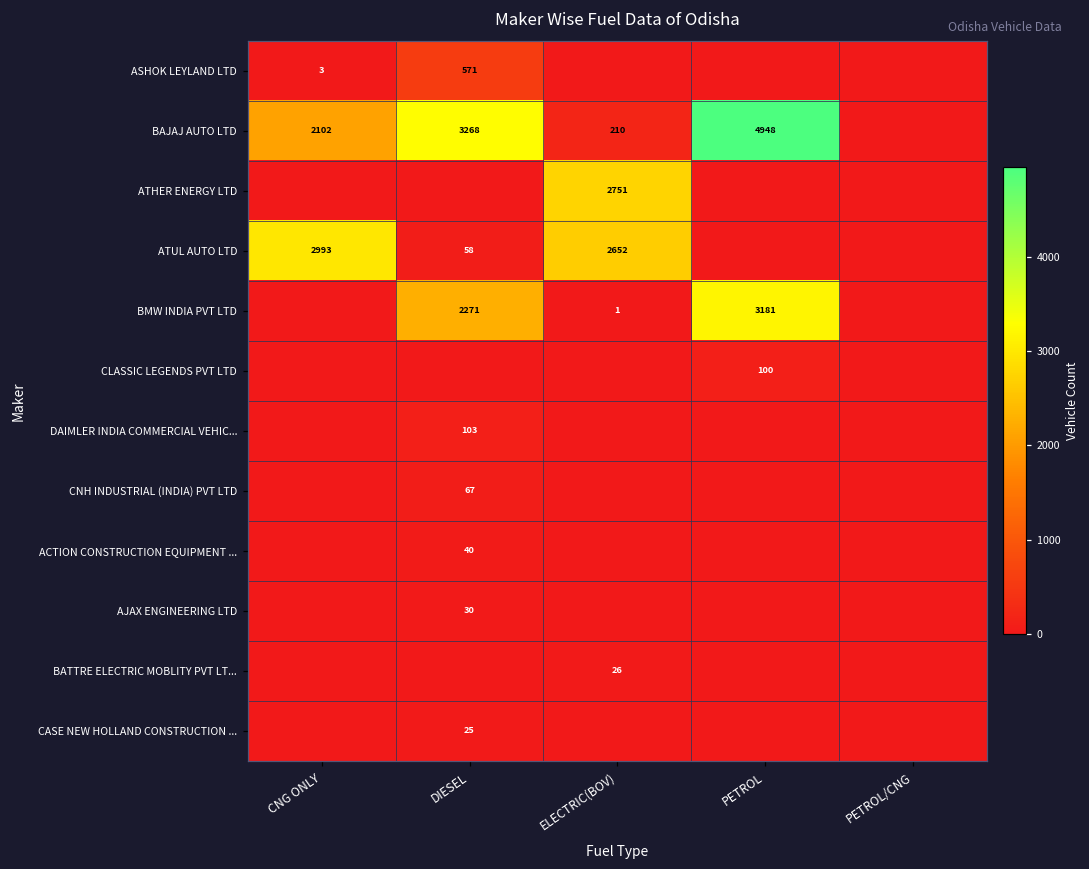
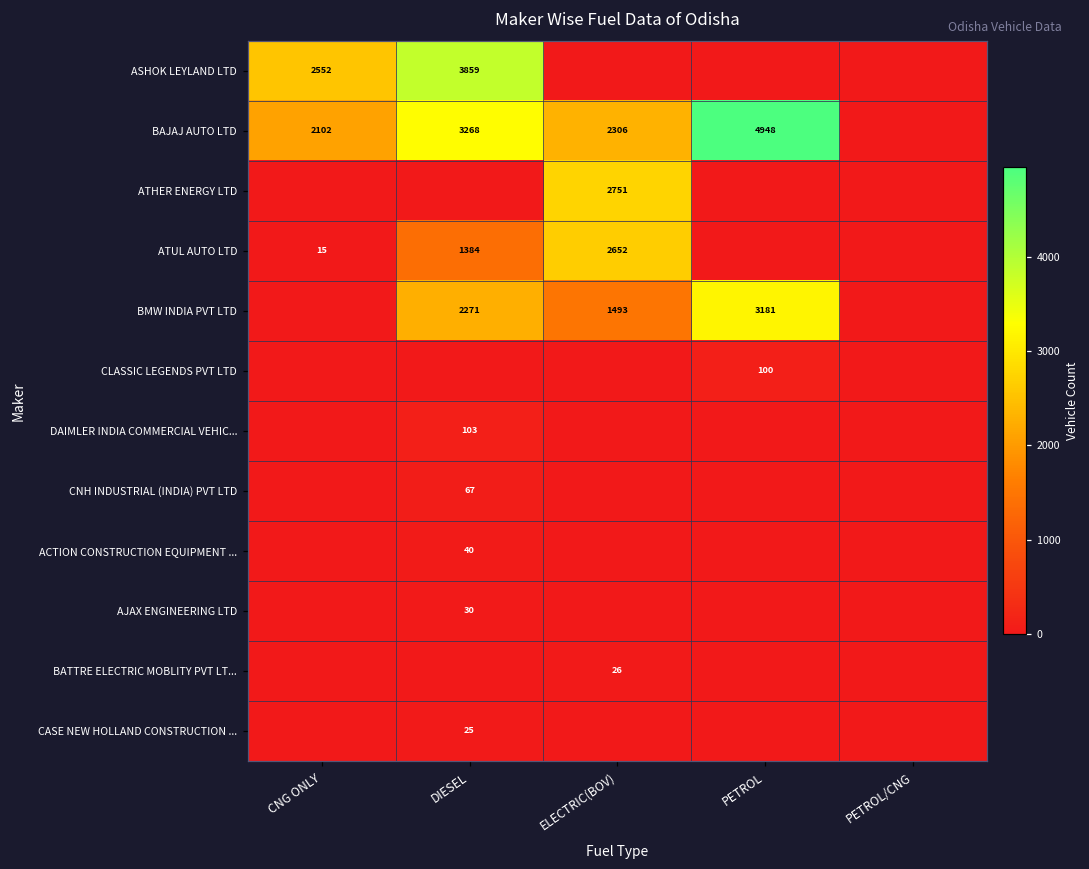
ASHOK LEYLAND LTD, CNG ONLY: 3 -> 2552
ASHOK LEYLAND LTD, DIESEL: 571 -> 3859
BAJAJ AUTO LTD, ELECTRIC(BOV): 210 -> 2306
ATUL AUTO LTD, CNG ONLY: 2993 -> 15
ATUL AUTO LTD, DIESEL: 58 -> 1384
BMW INDIA PVT LTD, ELECTRIC(BOV): 1 -> 1493
